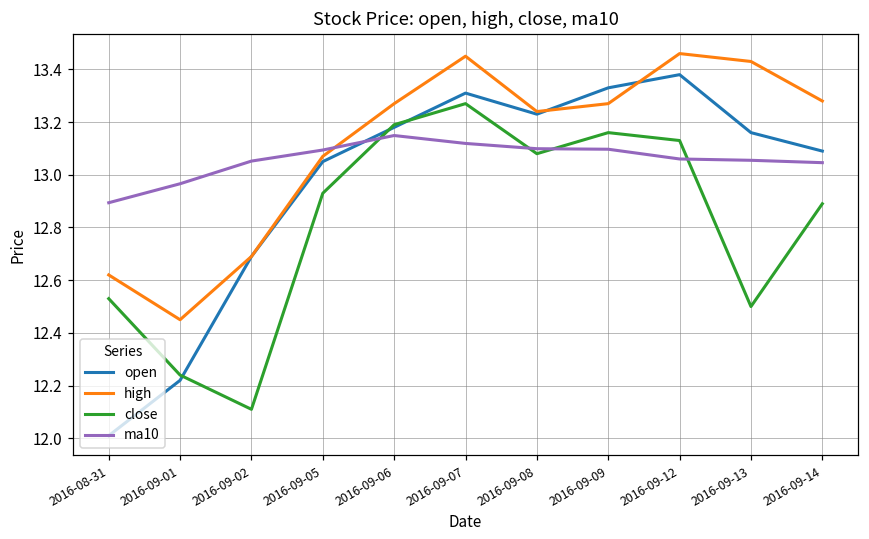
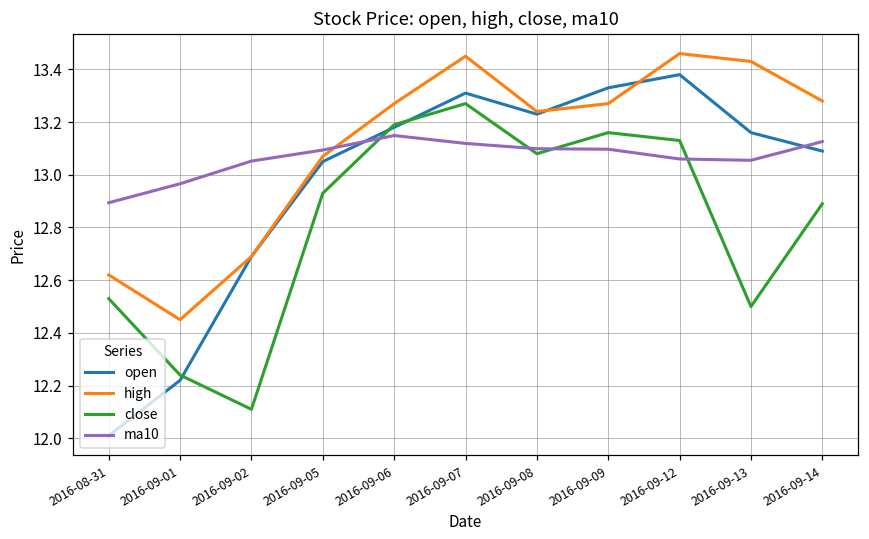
ma10, 2016-09-14: 13.05 -> 13.13
